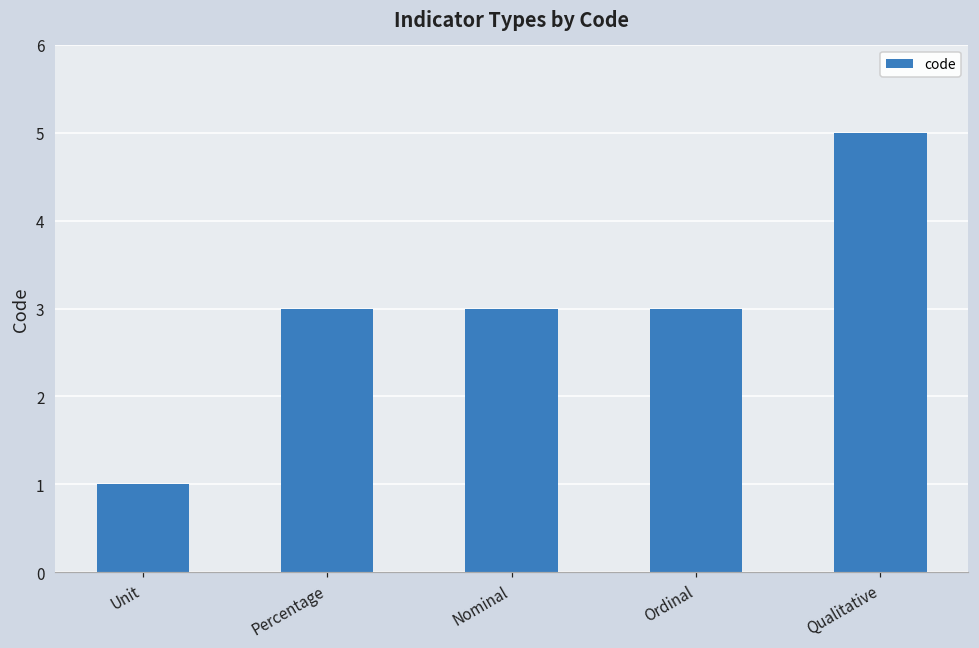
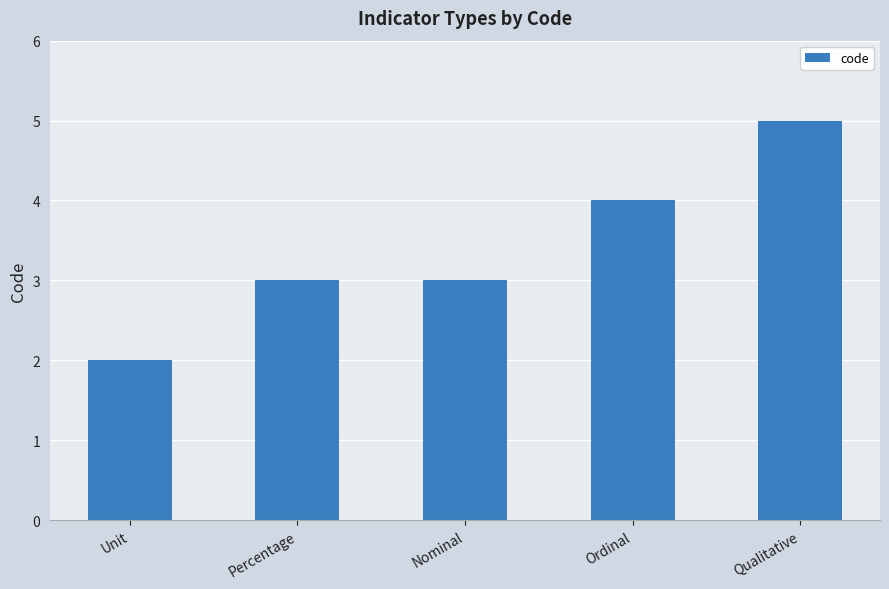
Unit: 1 -> 2
Ordinal: 3 -> 4
